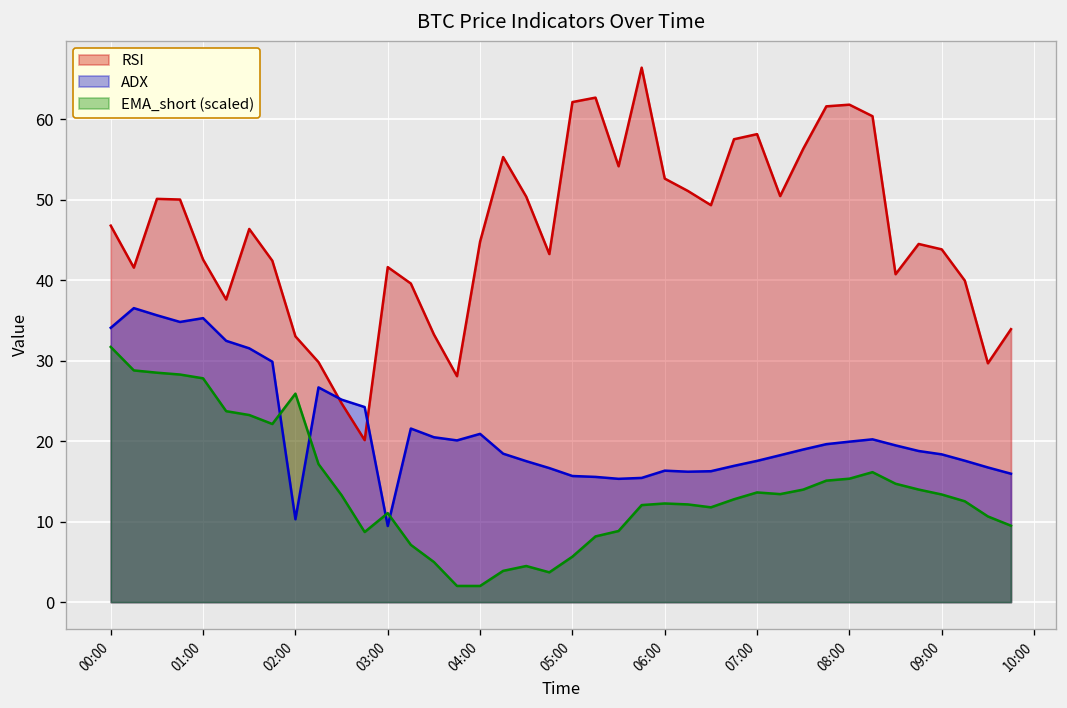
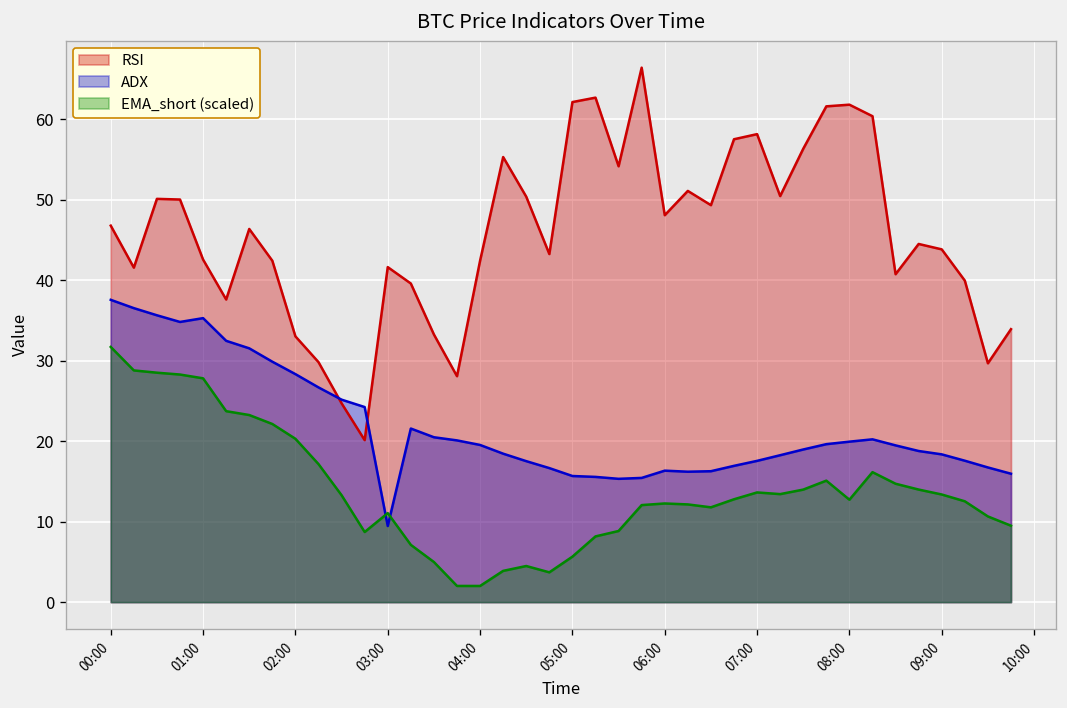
ADX, 00:00: 34 -> 38
ADX, 02:00: 10 -> 28
EMA_short (scaled), 02:00: 26 -> 20
RSI, 04:00: 45 -> 42
ADX, 04:00: 21 -> 20
RSI, 06:00: 53 -> 48
EMA_short (scaled), 08:00: 15 -> 13
